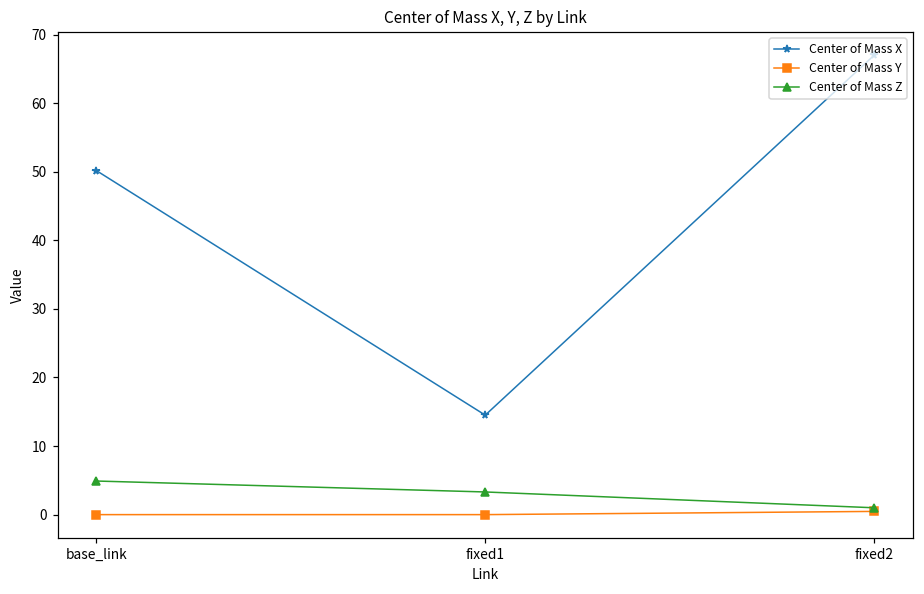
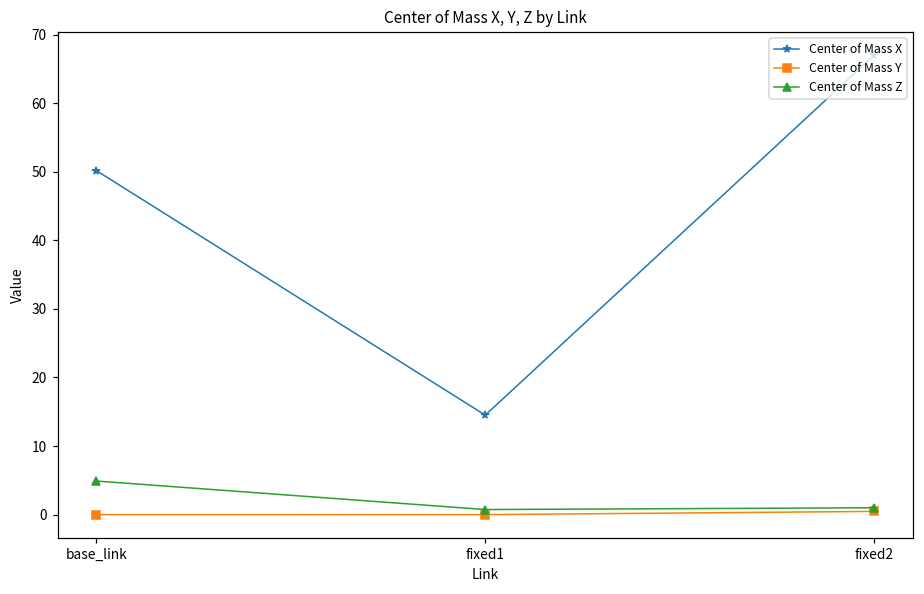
Center of Mass Z, fixed1: 3 -> 1
